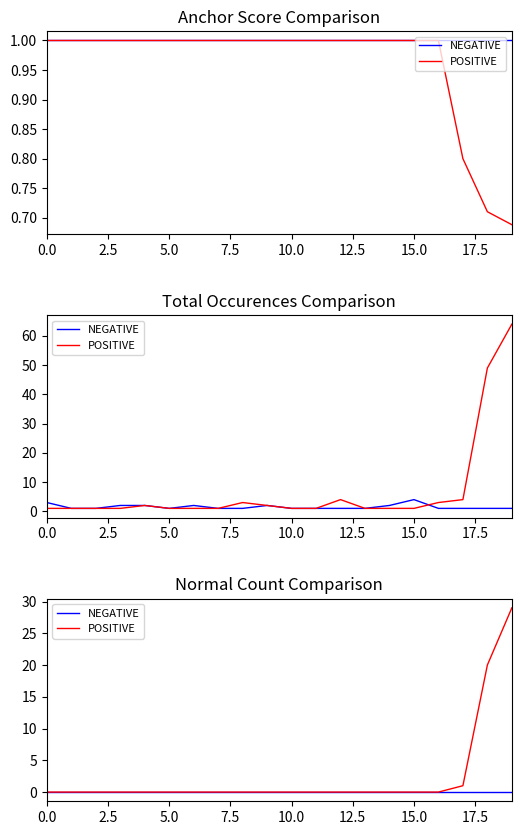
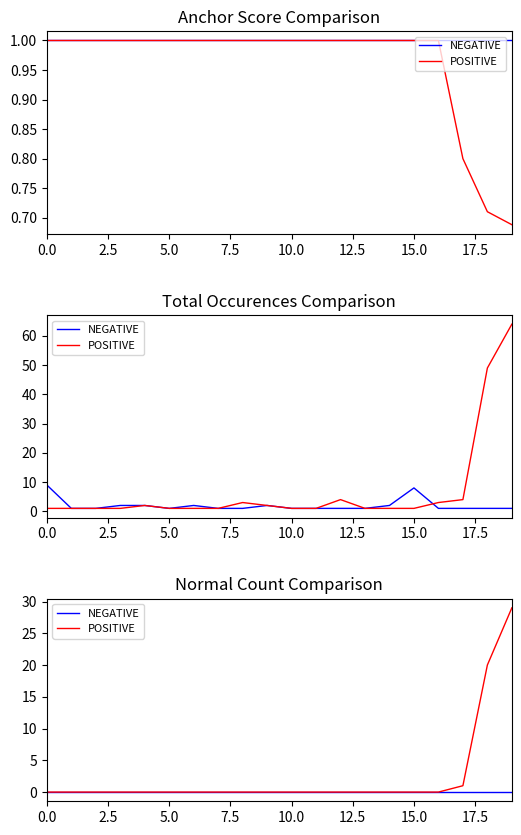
Total Occurences Comparison, NEGATIVE, 0.0: 3 -> 9
Total Occurences Comparison, NEGATIVE, 15.0: 4 -> 8
